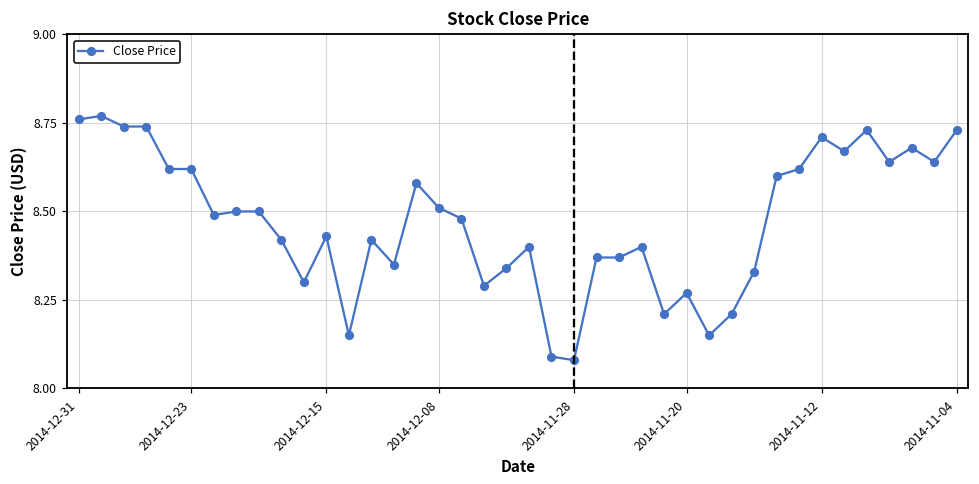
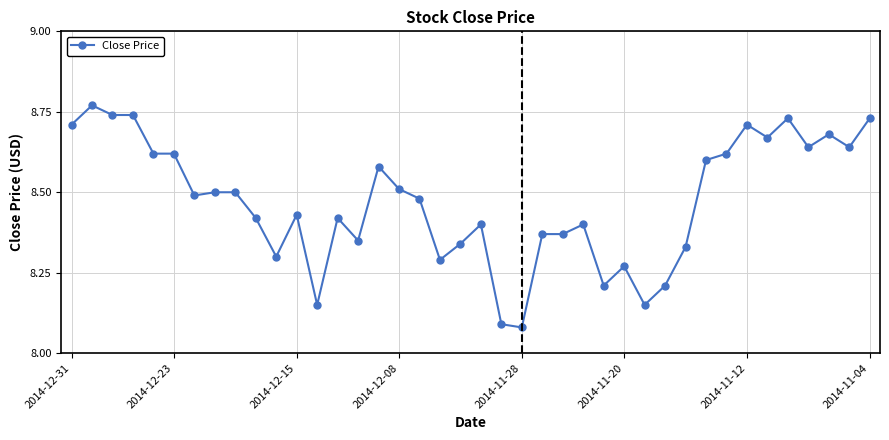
2014-12-31: 8.76 -> 8.71
